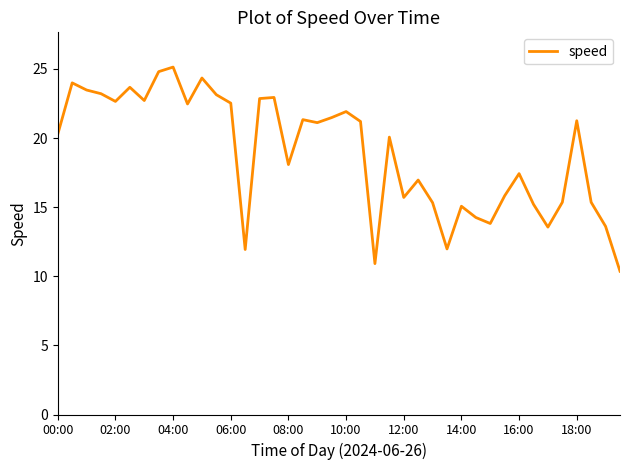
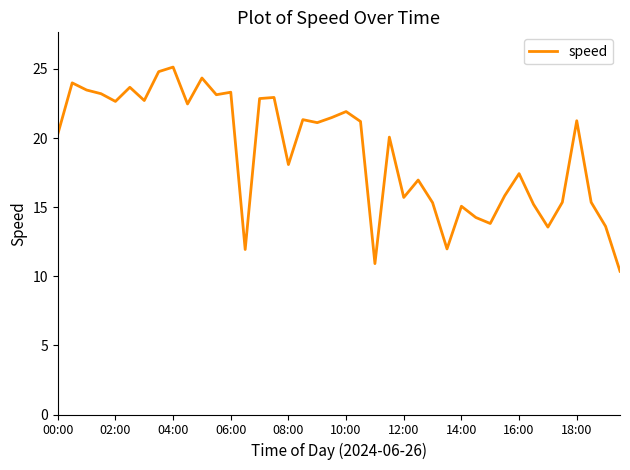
06:00: 22.5 -> 23.3
